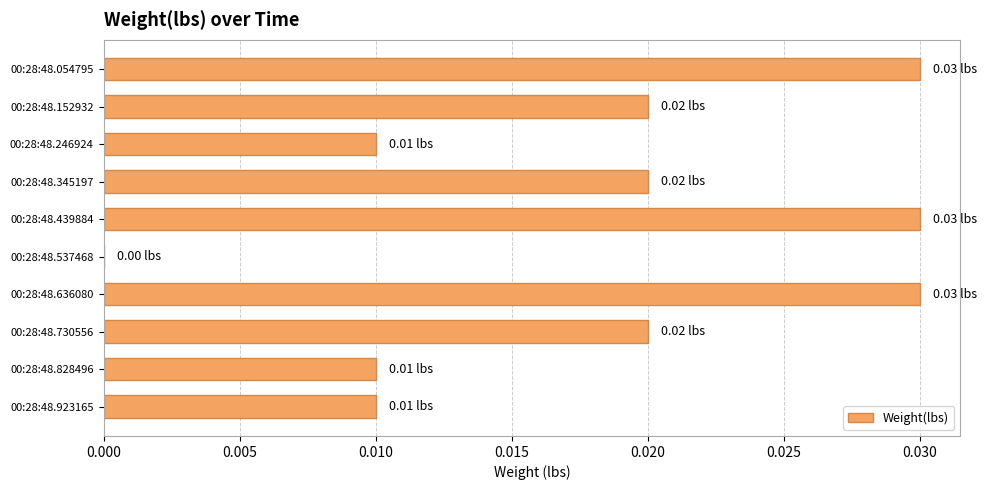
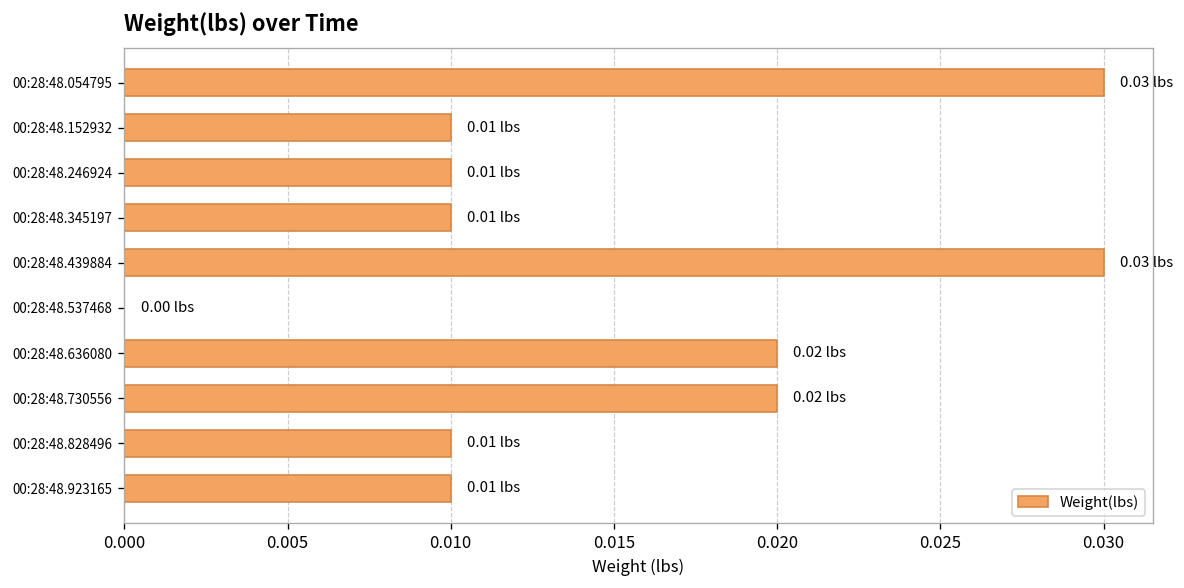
00:28:48.152932: 0.02 -> 0.01
00:28:48.345197: 0.02 -> 0.01
00:28:48.636080: 0.03 -> 0.02
